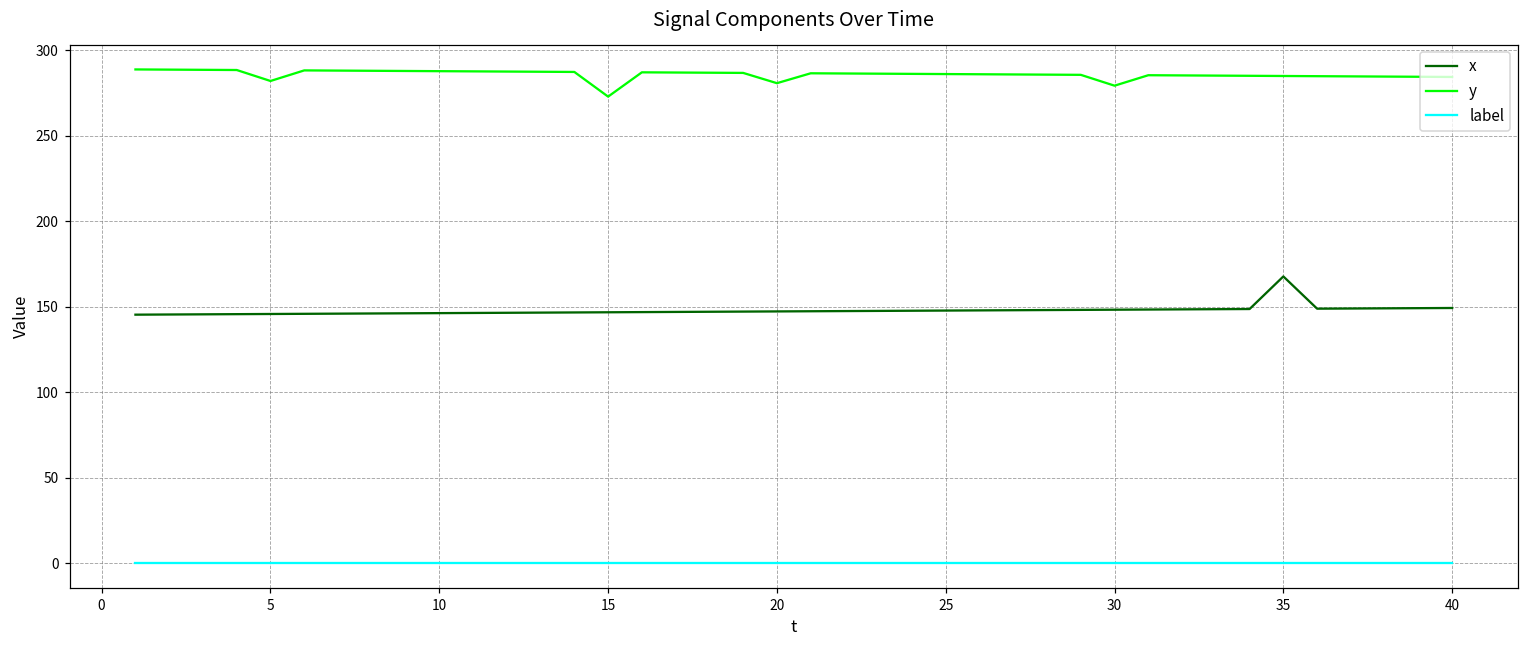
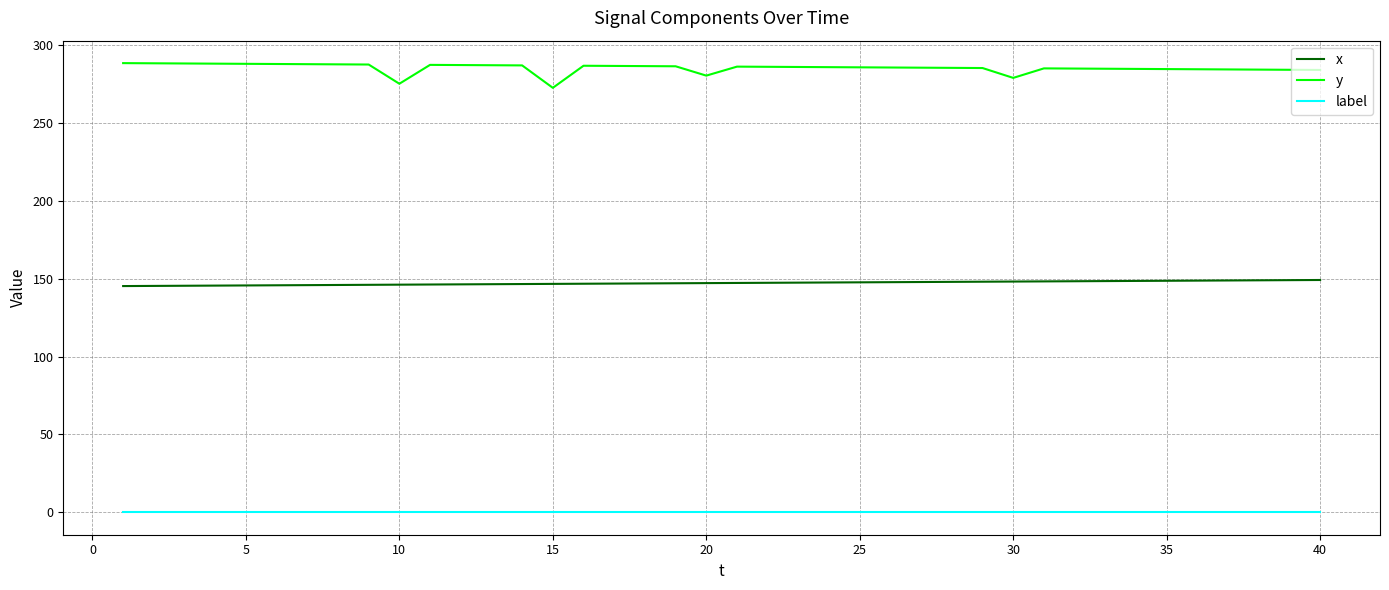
y, 5: 282 -> 288
y, 10: 288 -> 275
x, 35: 168 -> 149
